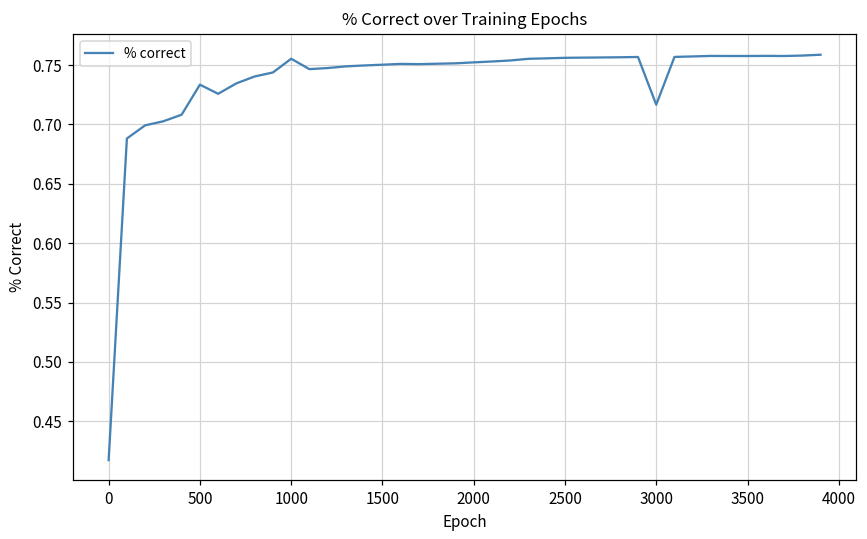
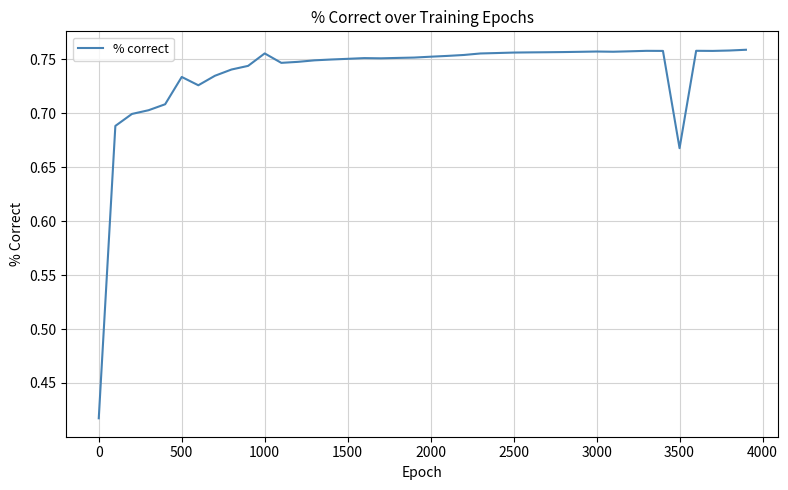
3000: 0.717 -> 0.757
3500: 0.758 -> 0.668
